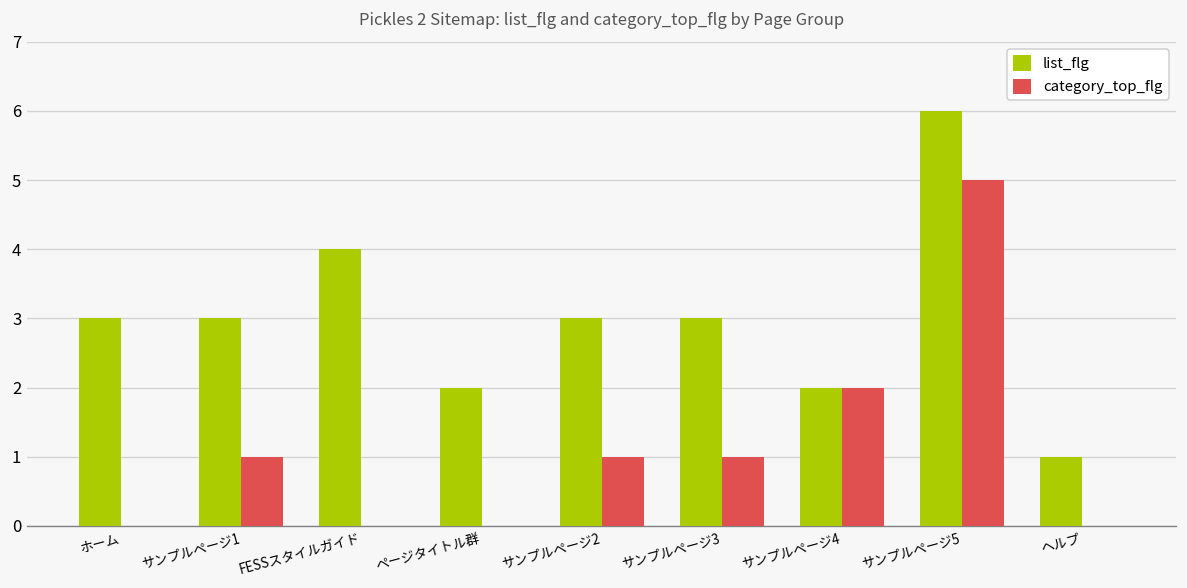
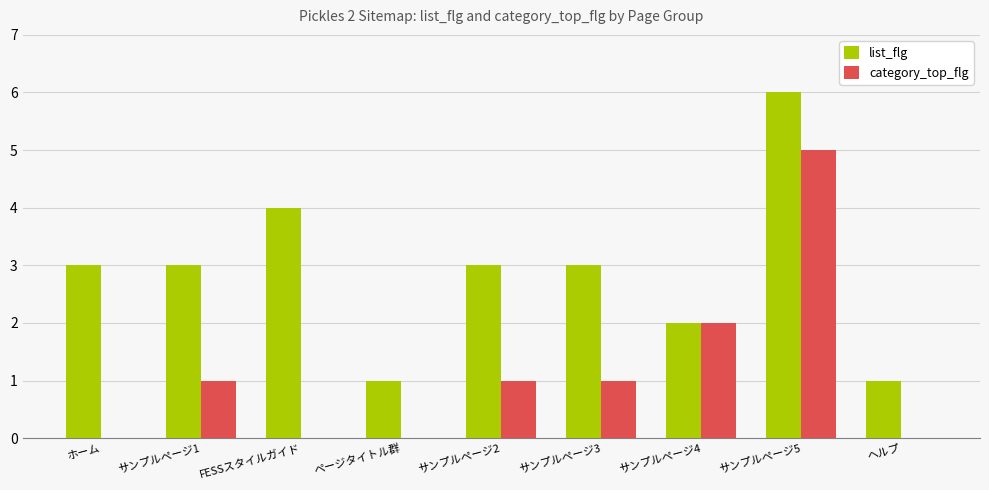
list_flg, ページタイトル群: 2 -> 1
